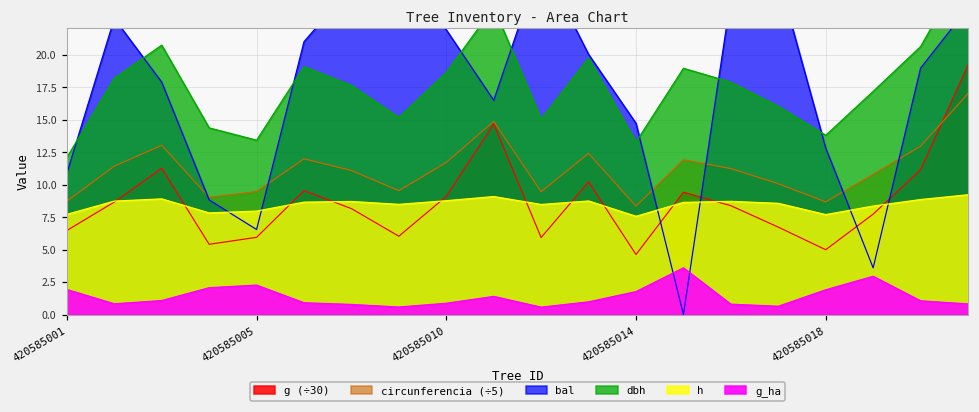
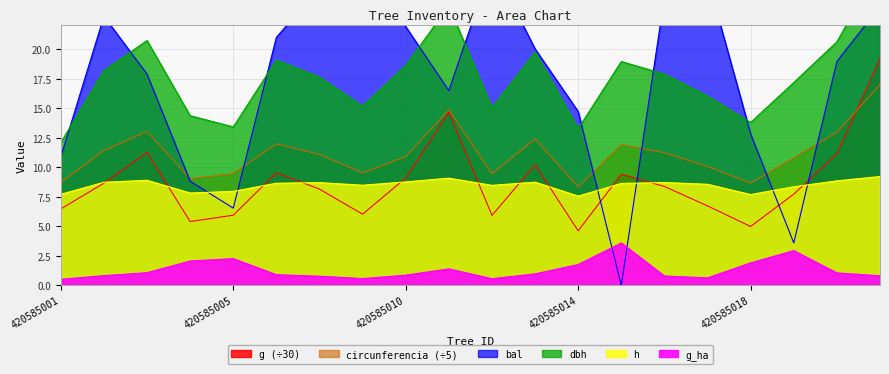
g_ha, 420585001: 1.9 -> 0.5
circunferencia (÷5), 420585010: 11.7 -> 10.9
